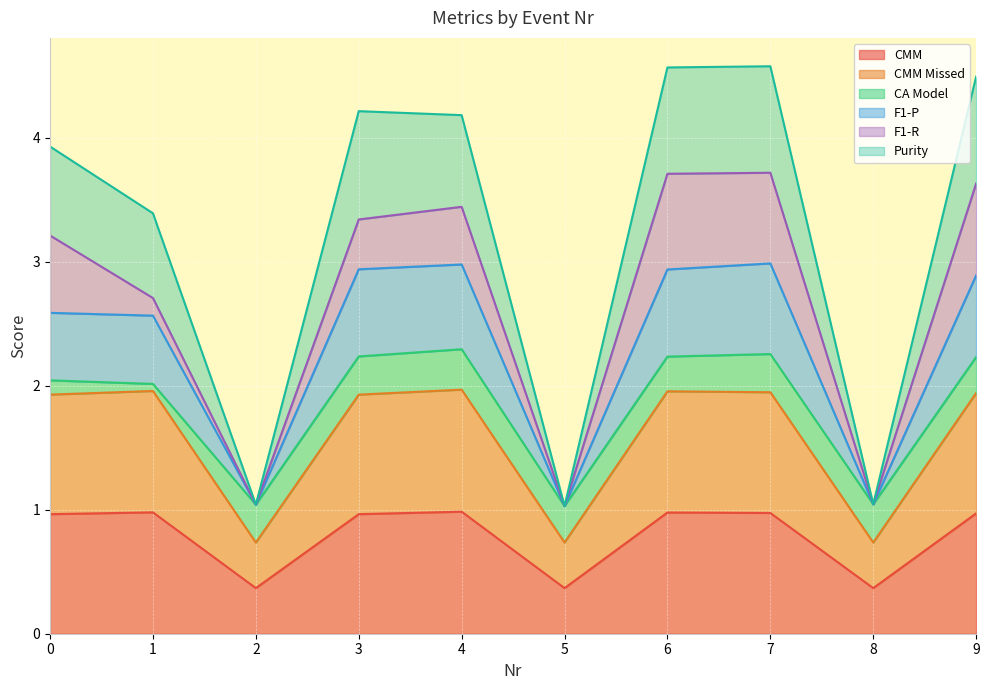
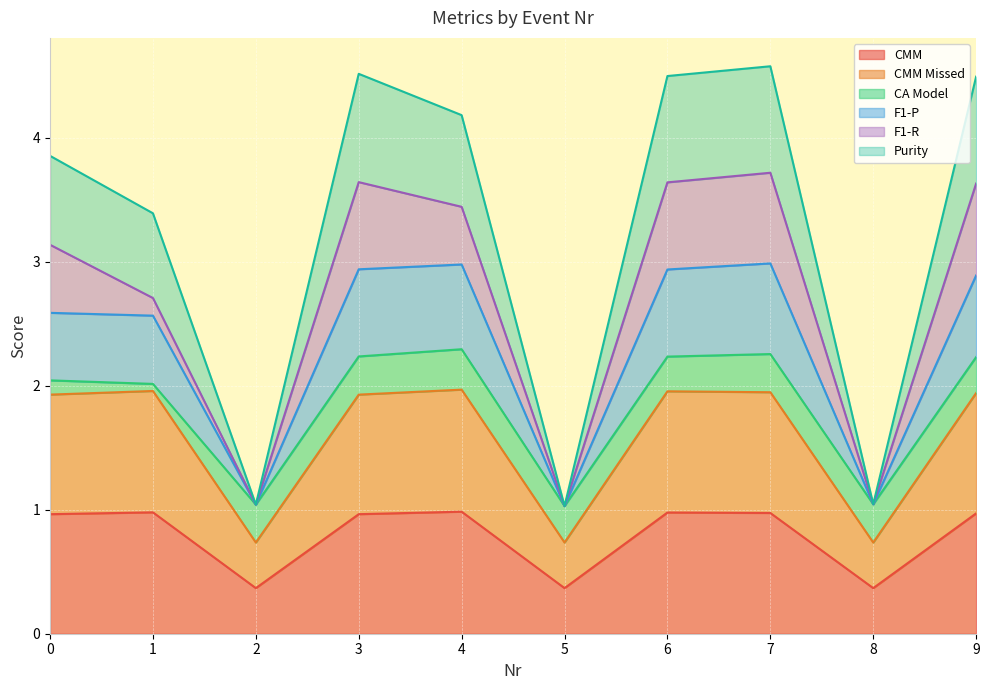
F1-R, 0: 0.62 -> 0.55
F1-R, 3: 0.40 -> 0.70
F1-R, 6: 0.77 -> 0.70
